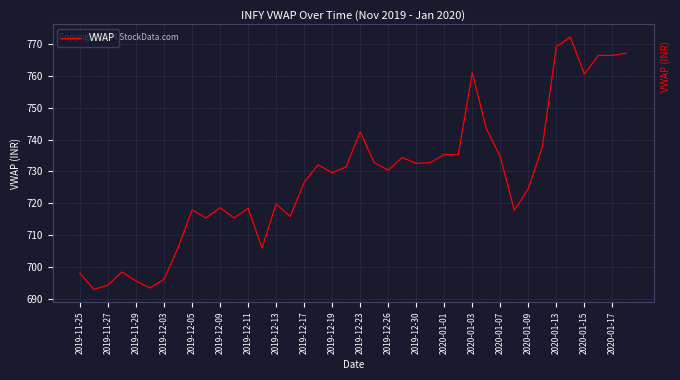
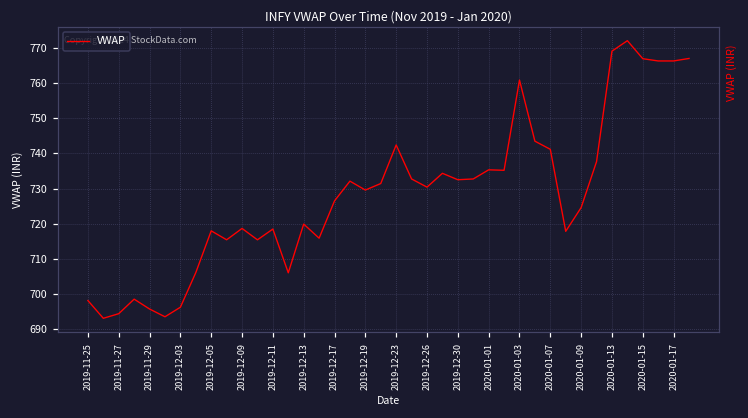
2020-01-07: 735 -> 741
2020-01-15: 760 -> 767
